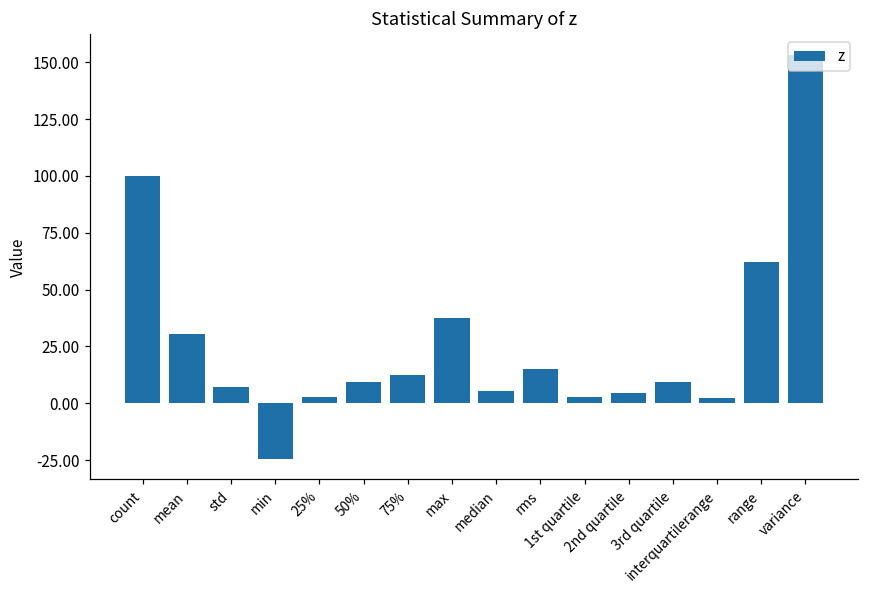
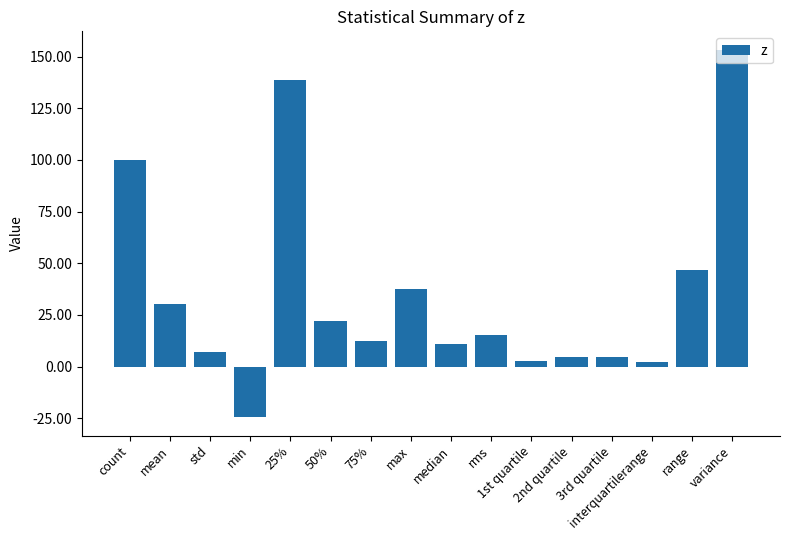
25%: 3 -> 139
50%: 9 -> 22
median: 5 -> 11
3rd quartile: 9 -> 5
range: 62 -> 47
